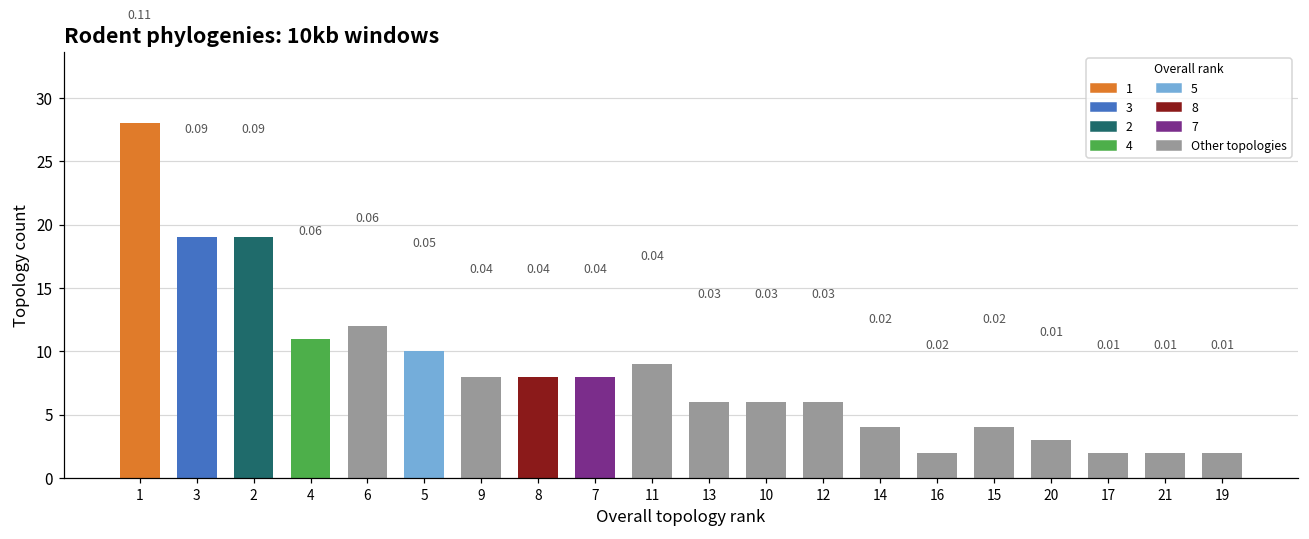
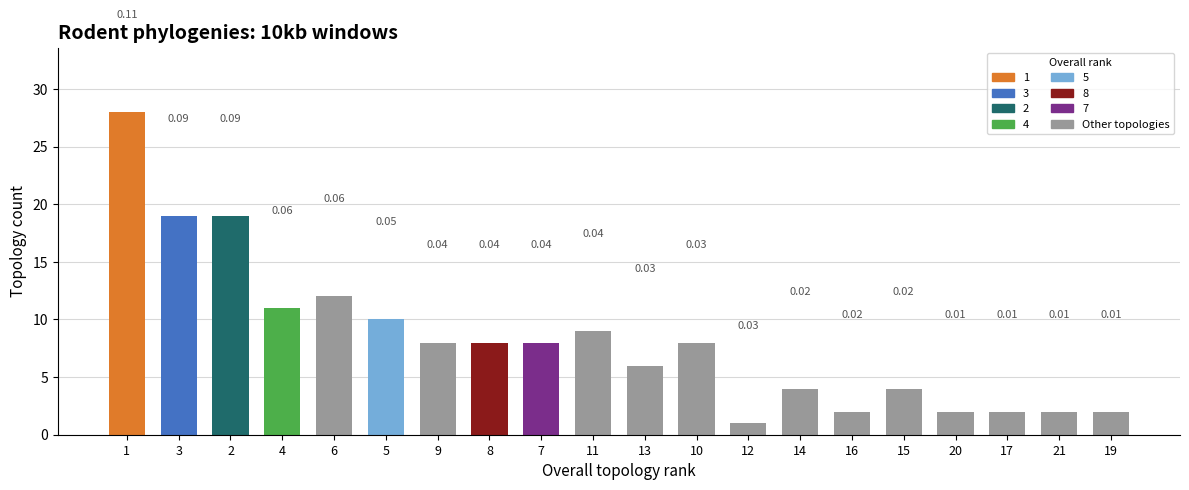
10: 6 -> 8
12: 6 -> 1
20: 3 -> 2
